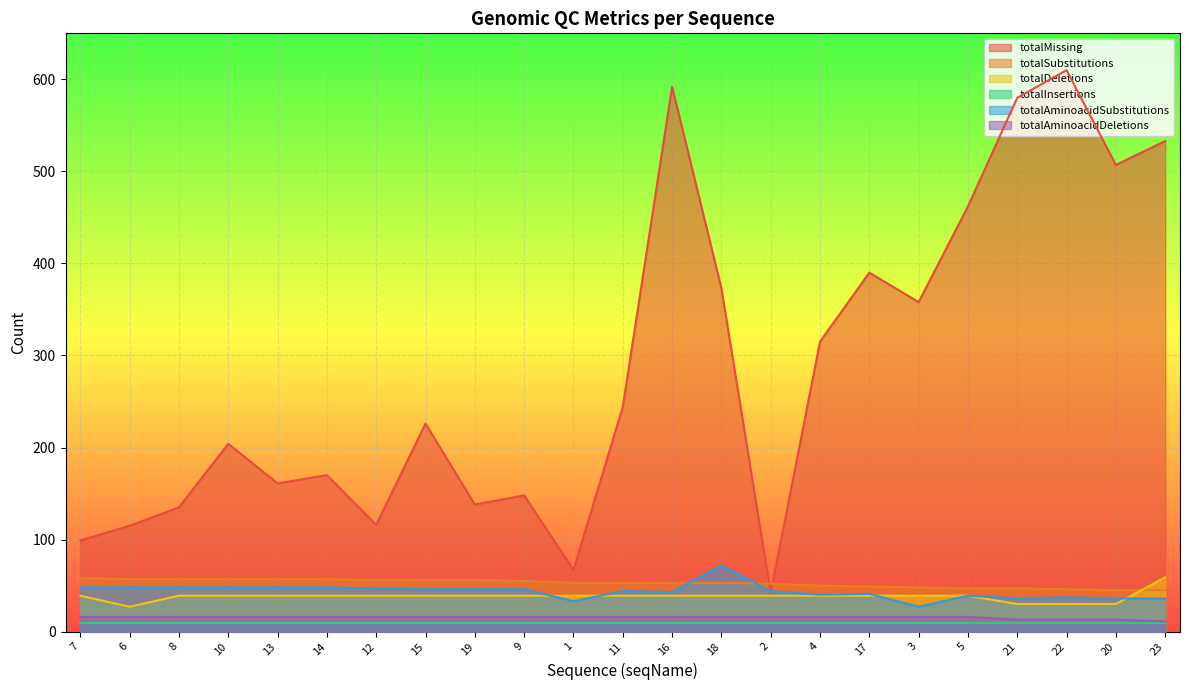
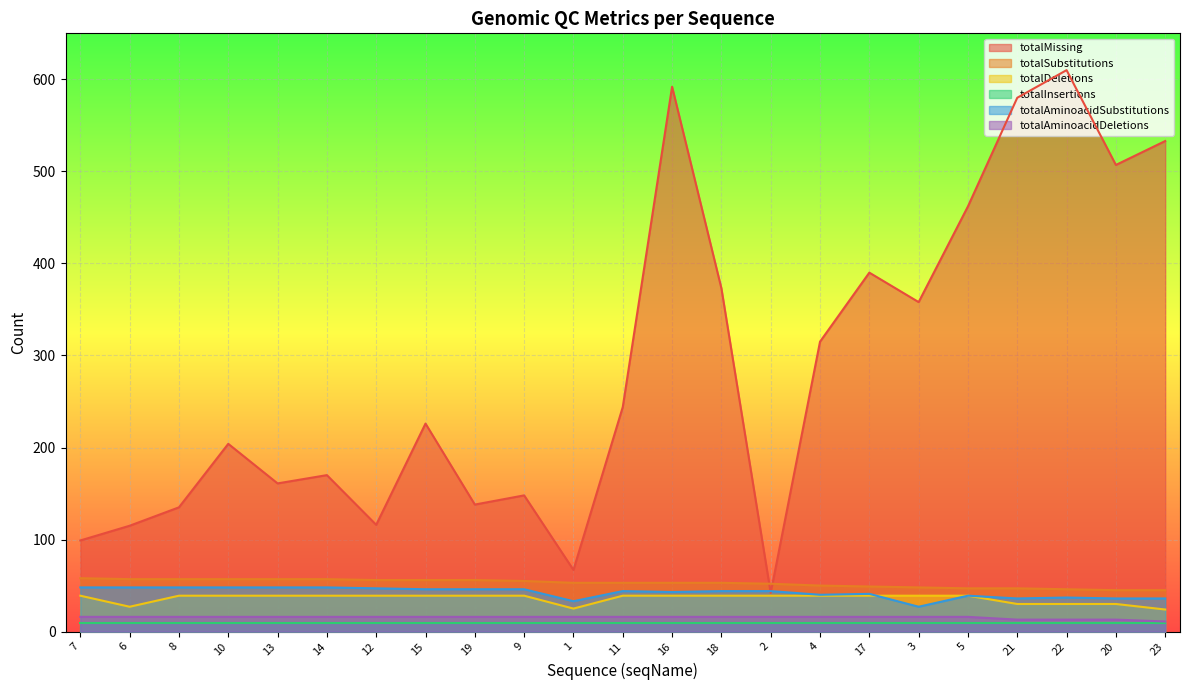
totalDeletions, 1: 40 -> 30
totalAminoacidSubstitutions, 18: 70 -> 40
totalDeletions, 23: 60 -> 20
